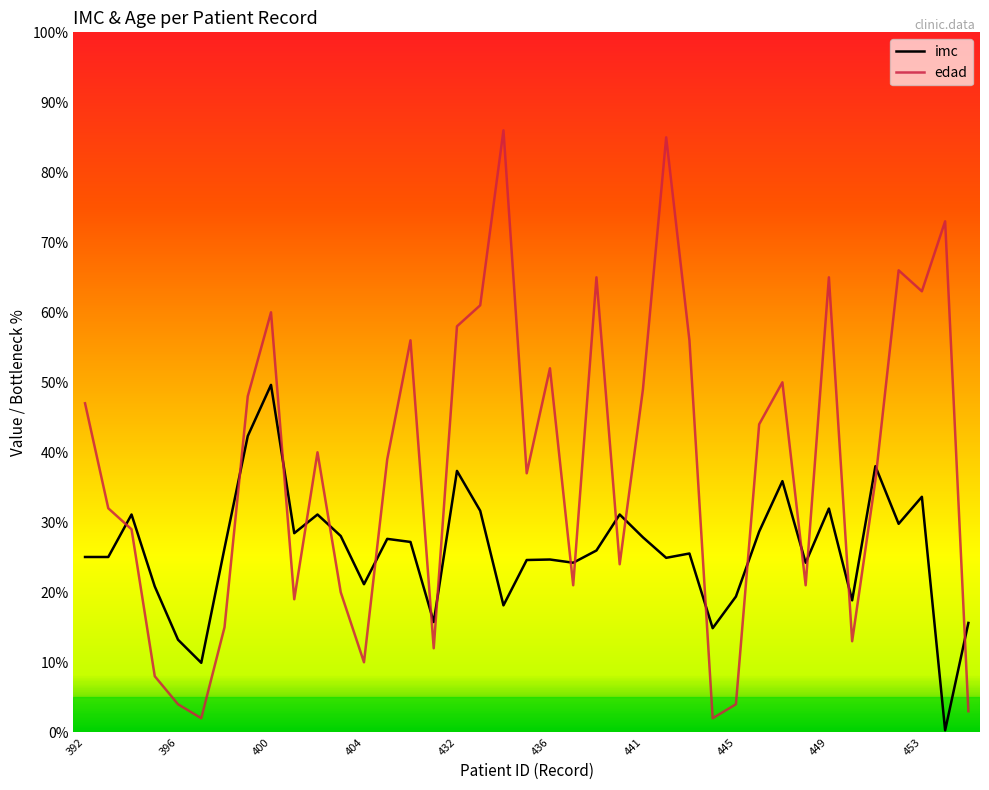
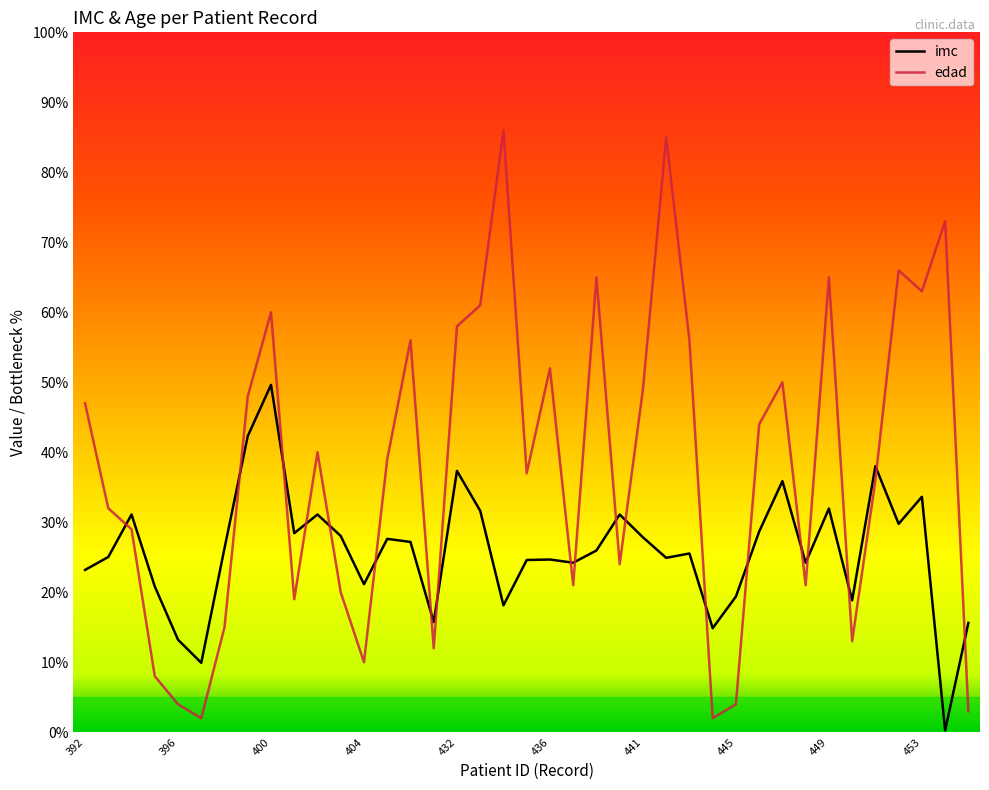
imc, 392: 25% -> 23%
